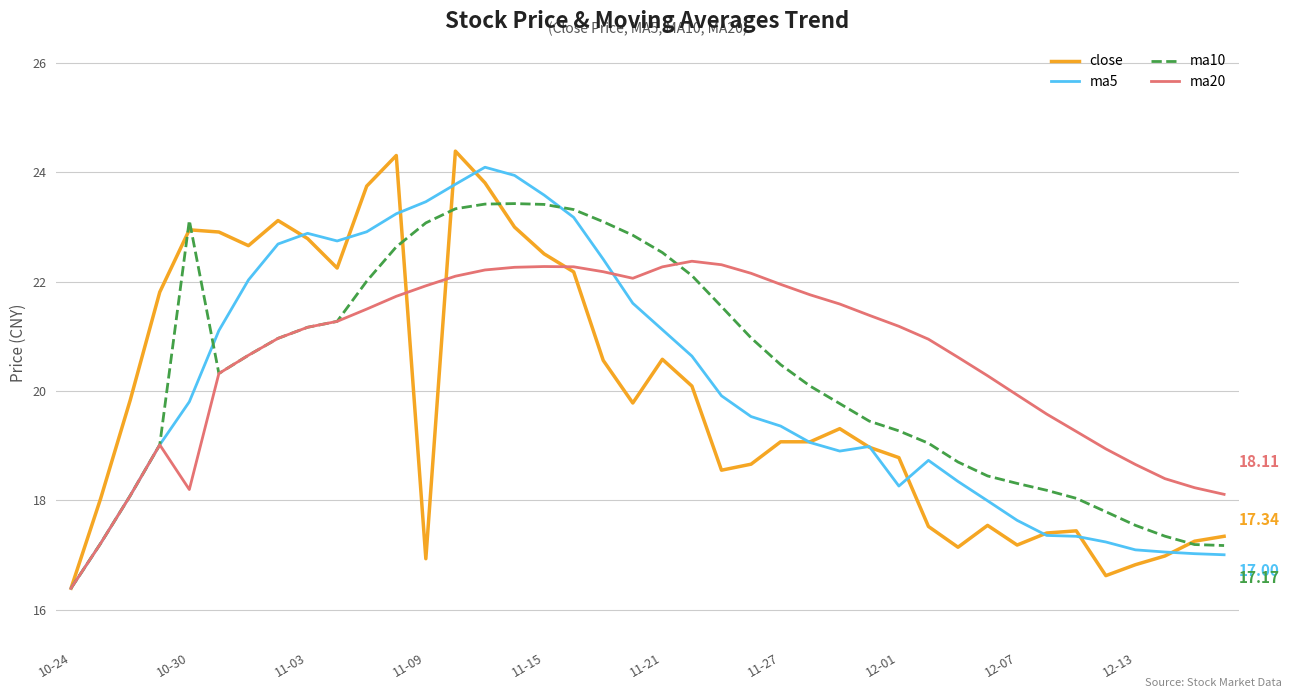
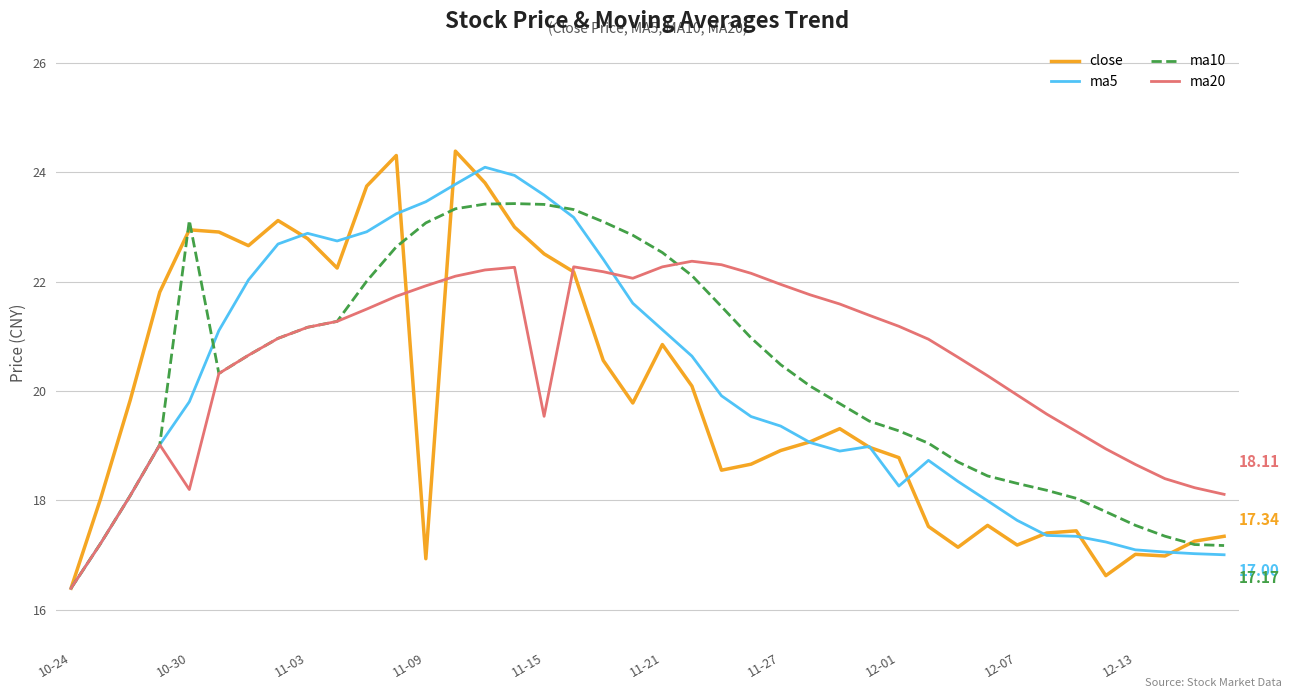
ma20, 11-15: 22.3 -> 19.5
close, 11-21: 20.6 -> 20.9
close, 11-27: 19.1 -> 18.9
close, 12-13: 16.8 -> 17.0
